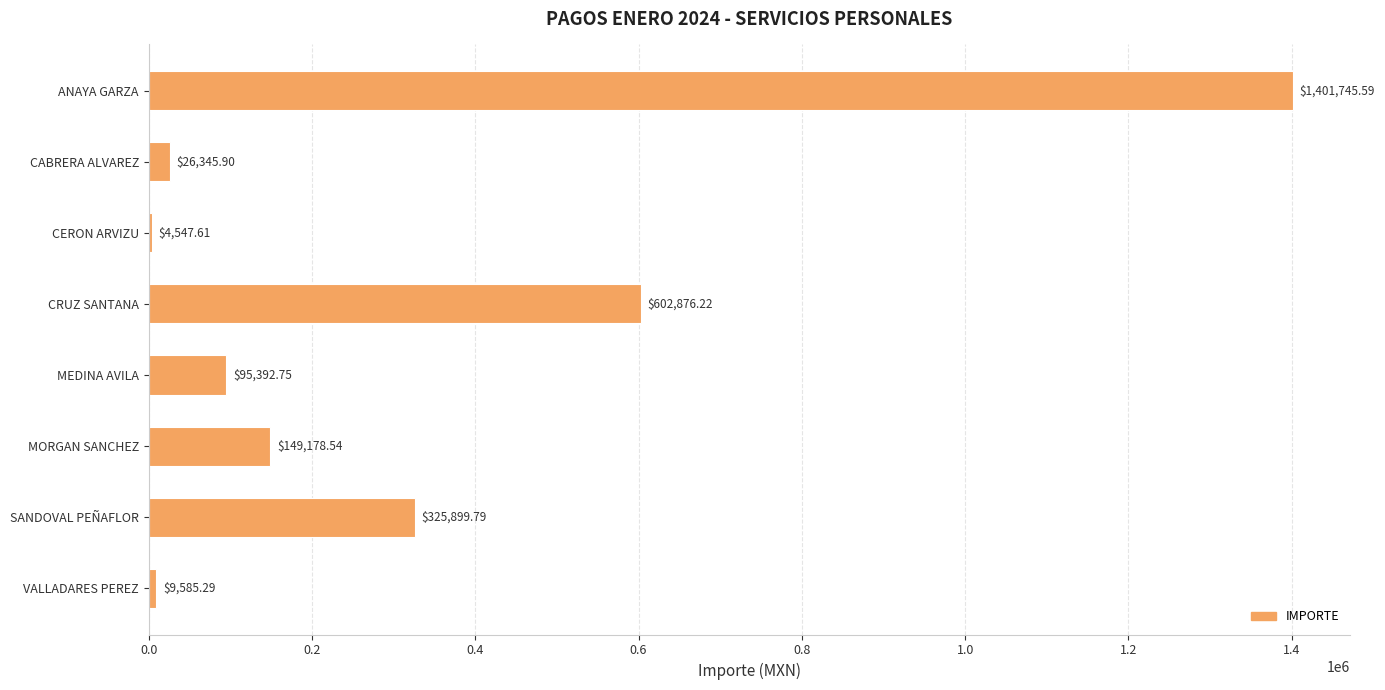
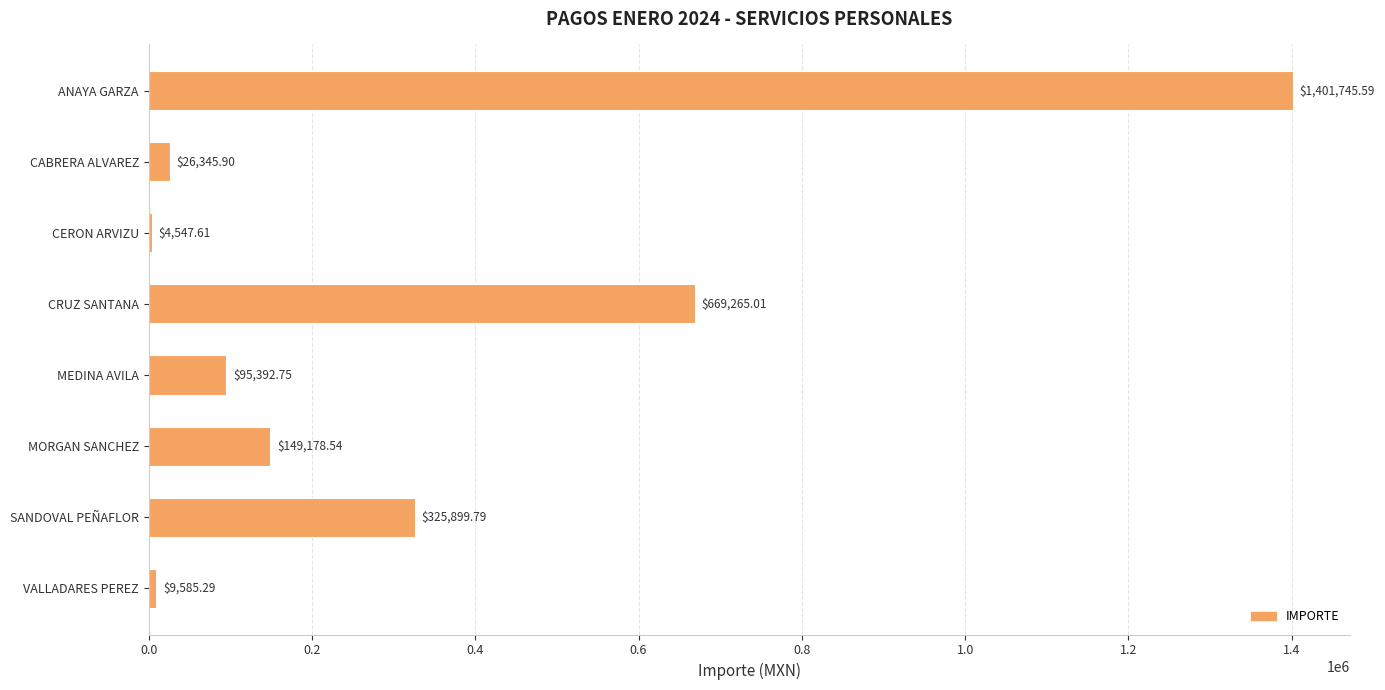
CRUZ SANTANA: $602,876.22 -> $669,265.01
